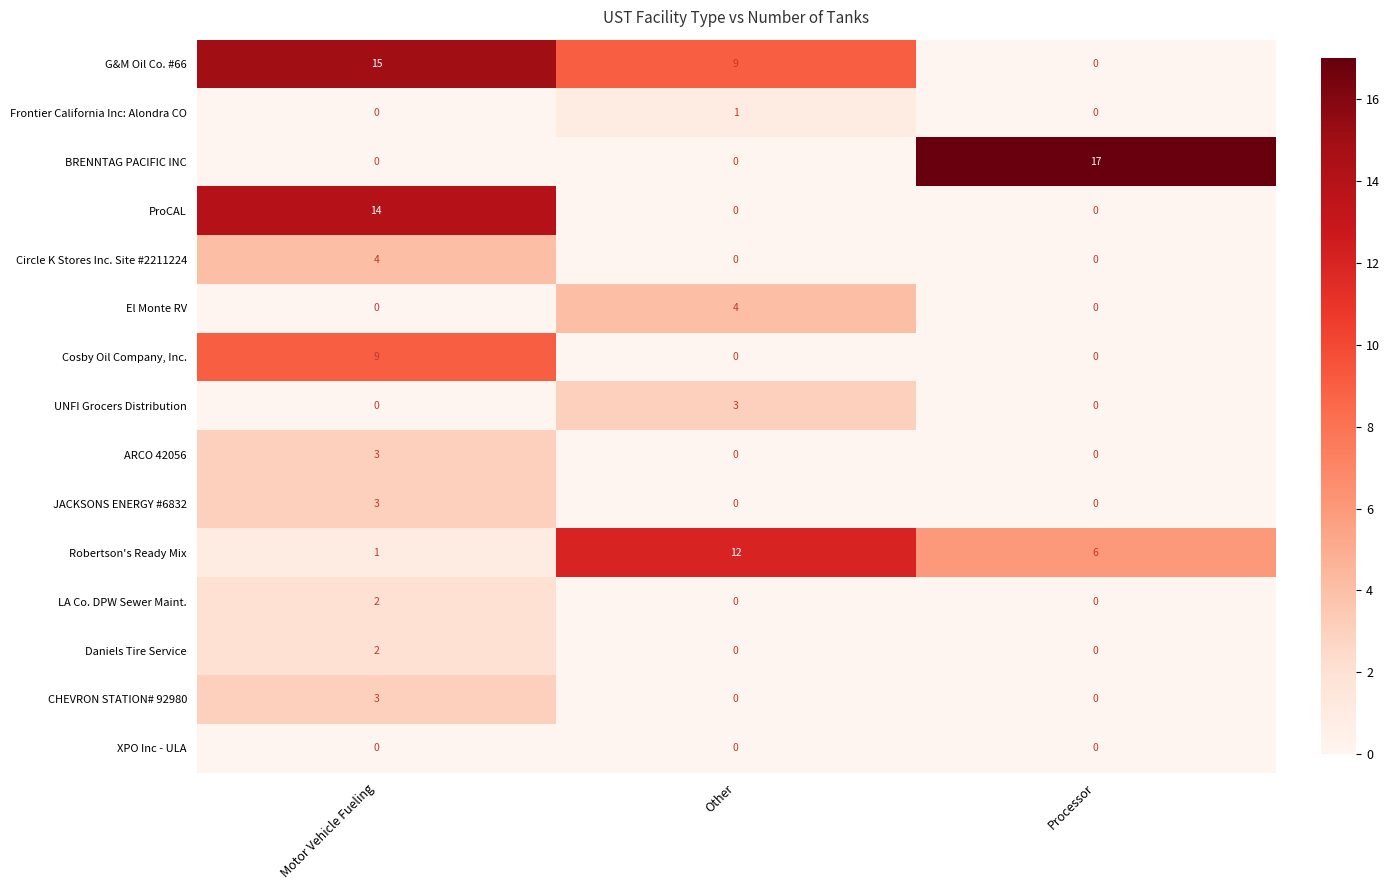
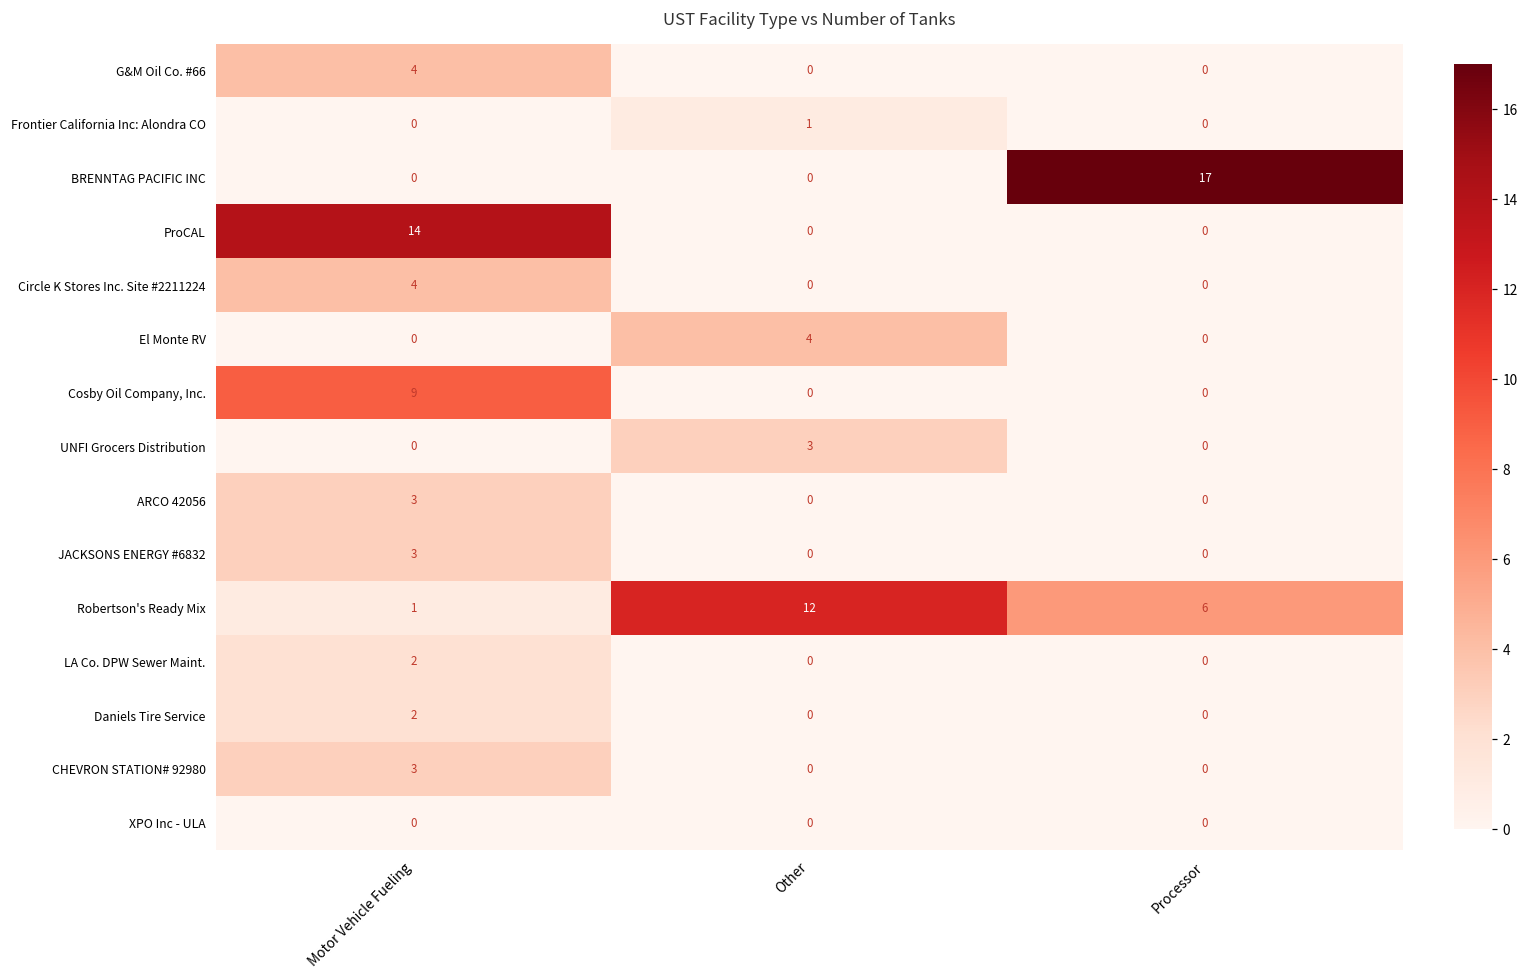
G&M Oil Co. #66, Motor Vehicle Fueling: 15 -> 4
G&M Oil Co. #66, Other: 9 -> 0
